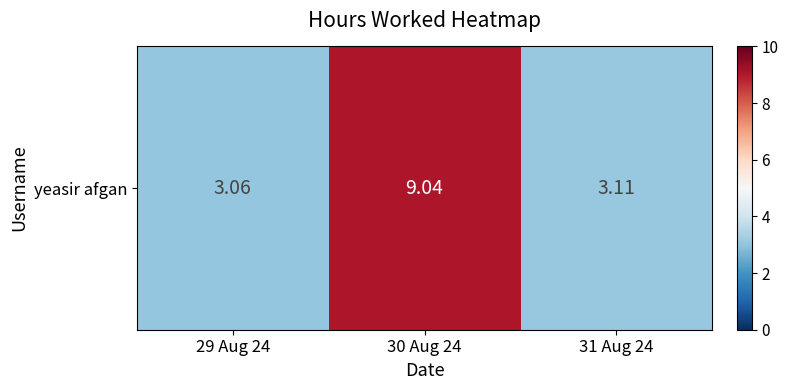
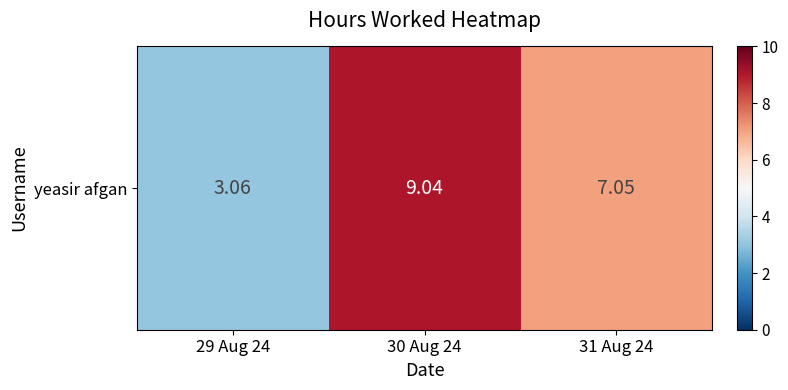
yeasir afgan, 31 Aug 24: 3.11 -> 7.05
